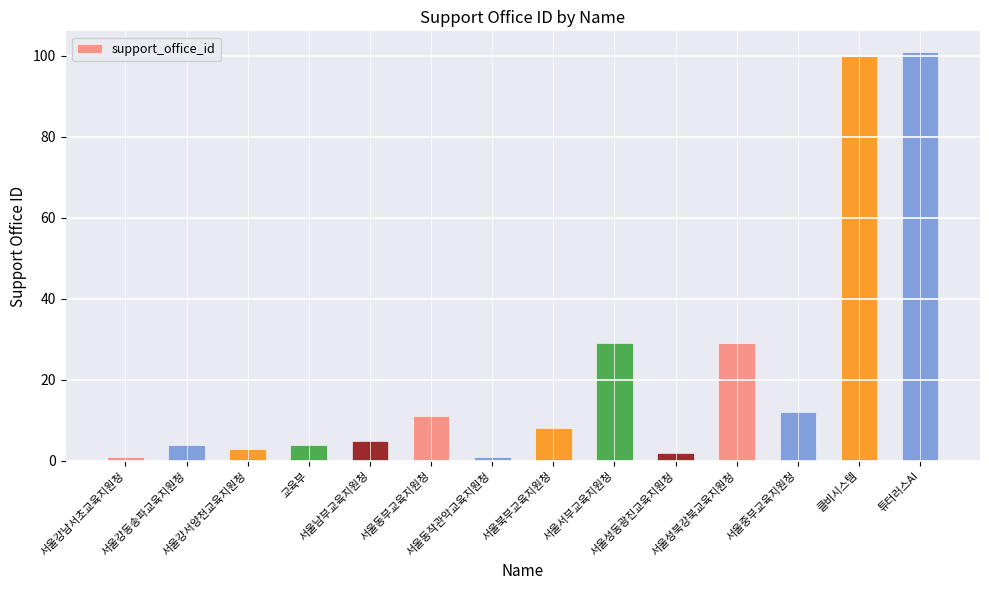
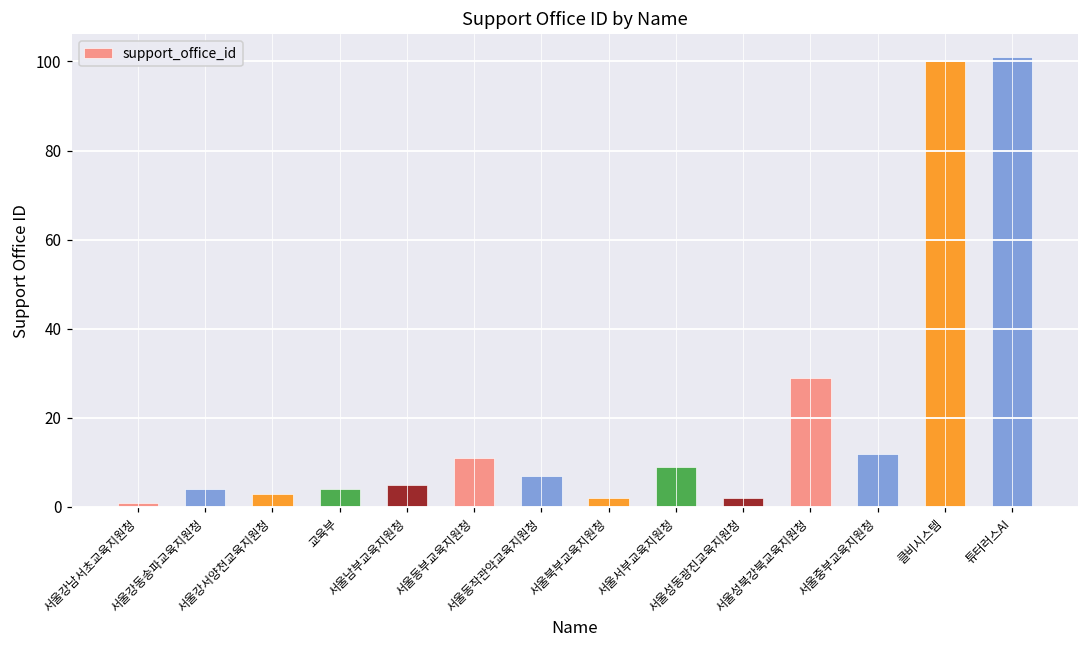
서울동작관악교육지원청: 1 -> 7
서울북부교육지원청: 8 -> 2
서울서부교육지원청: 29 -> 9
